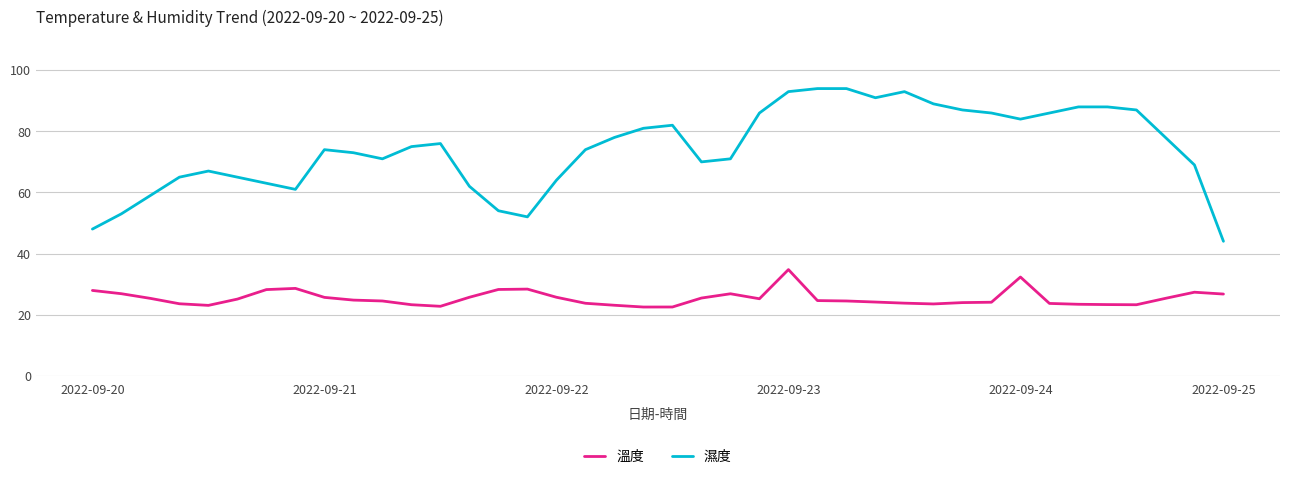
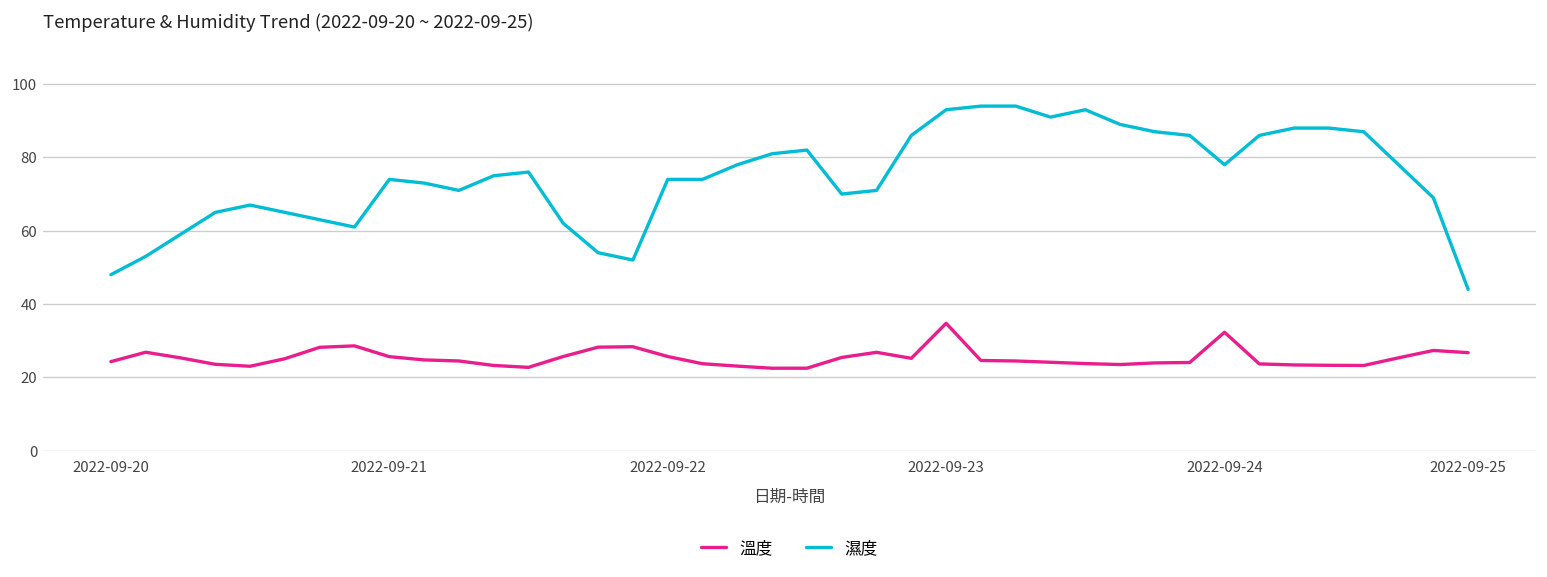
溫度, 2022-09-20: 28 -> 24
濕度, 2022-09-22: 64 -> 74
濕度, 2022-09-24: 84 -> 78
